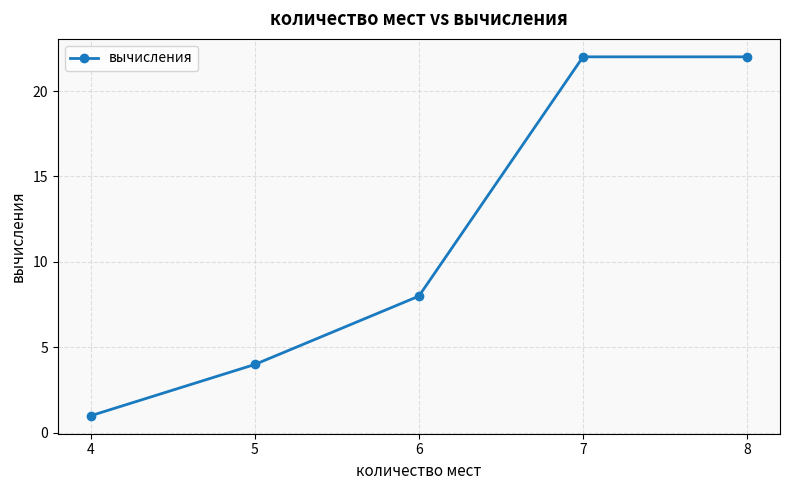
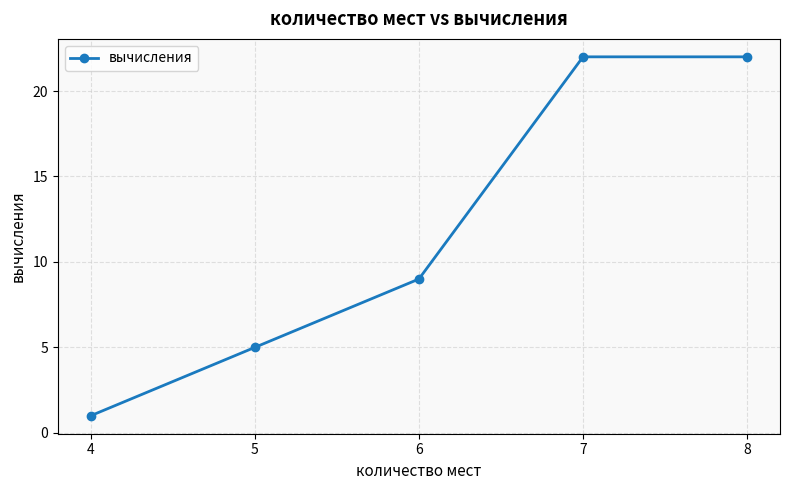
5: 4 -> 5
6: 8 -> 9
